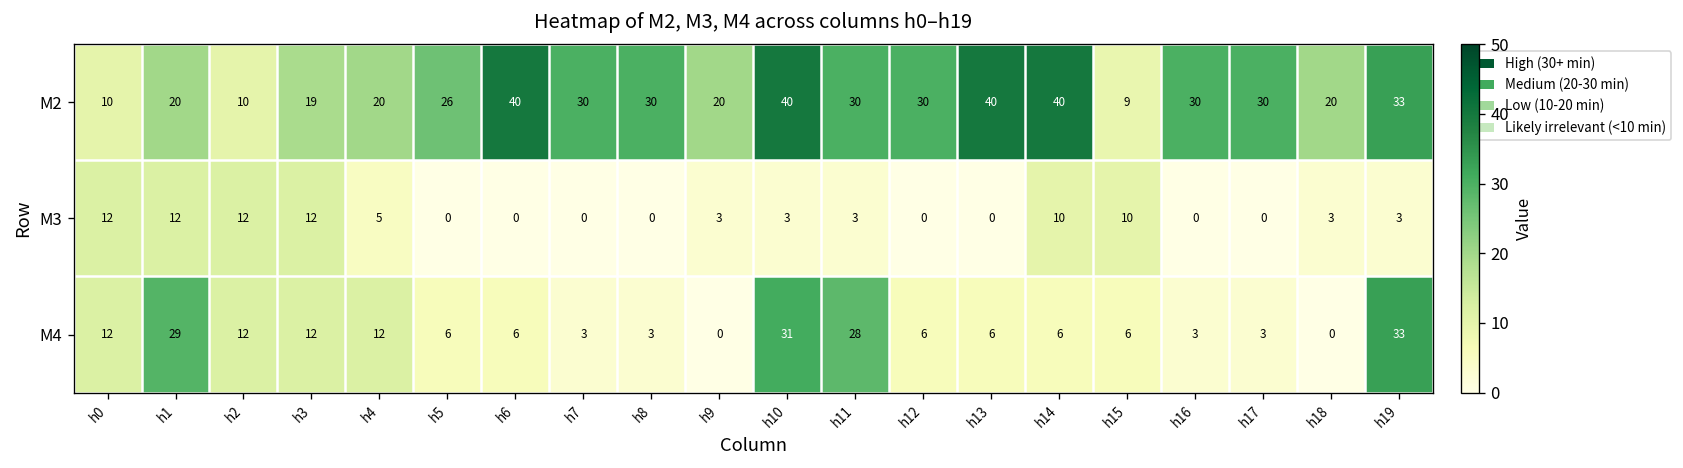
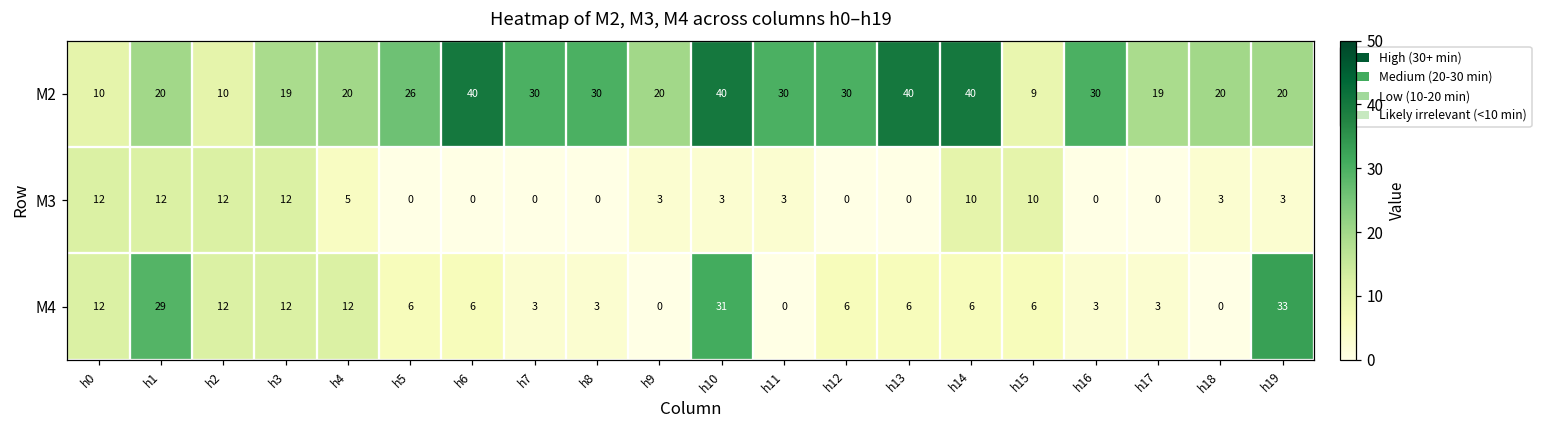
M2, h17: 30 -> 19
M2, h19: 33 -> 20
M4, h11: 28 -> 0
